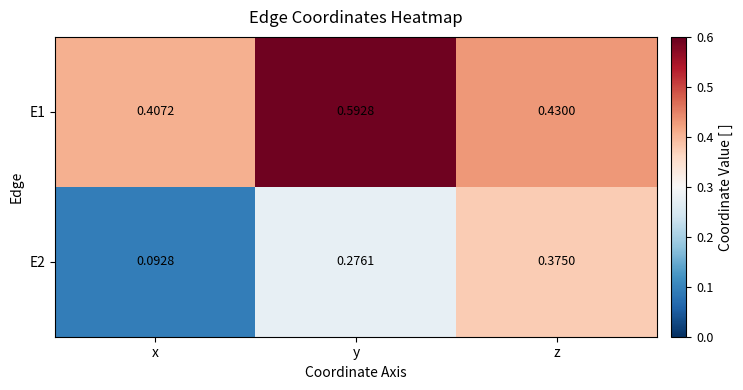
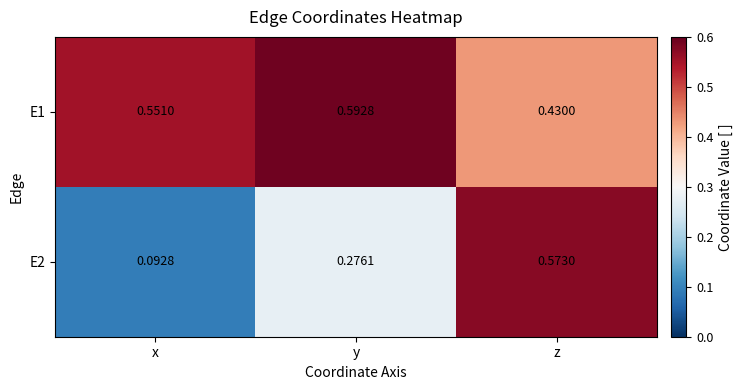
E1, x: 0.4072 -> 0.5510
E2, z: 0.3750 -> 0.5730
